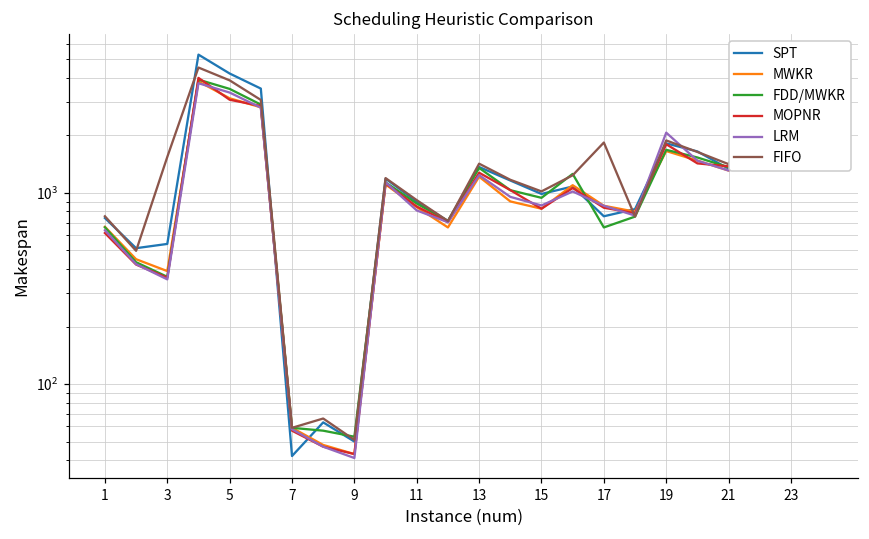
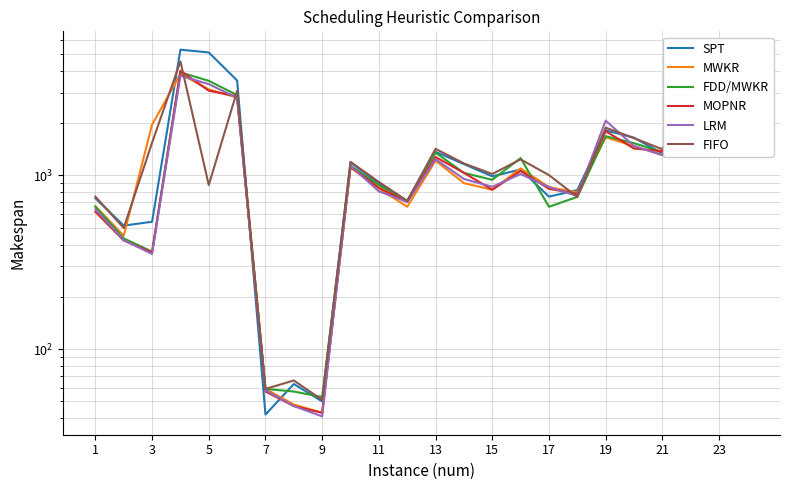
MWKR, 3: 390 -> 2000
SPT, 5: 4200 -> 5100
FIFO, 5: 3900 -> 900
FIFO, 17: 1800 -> 1000
